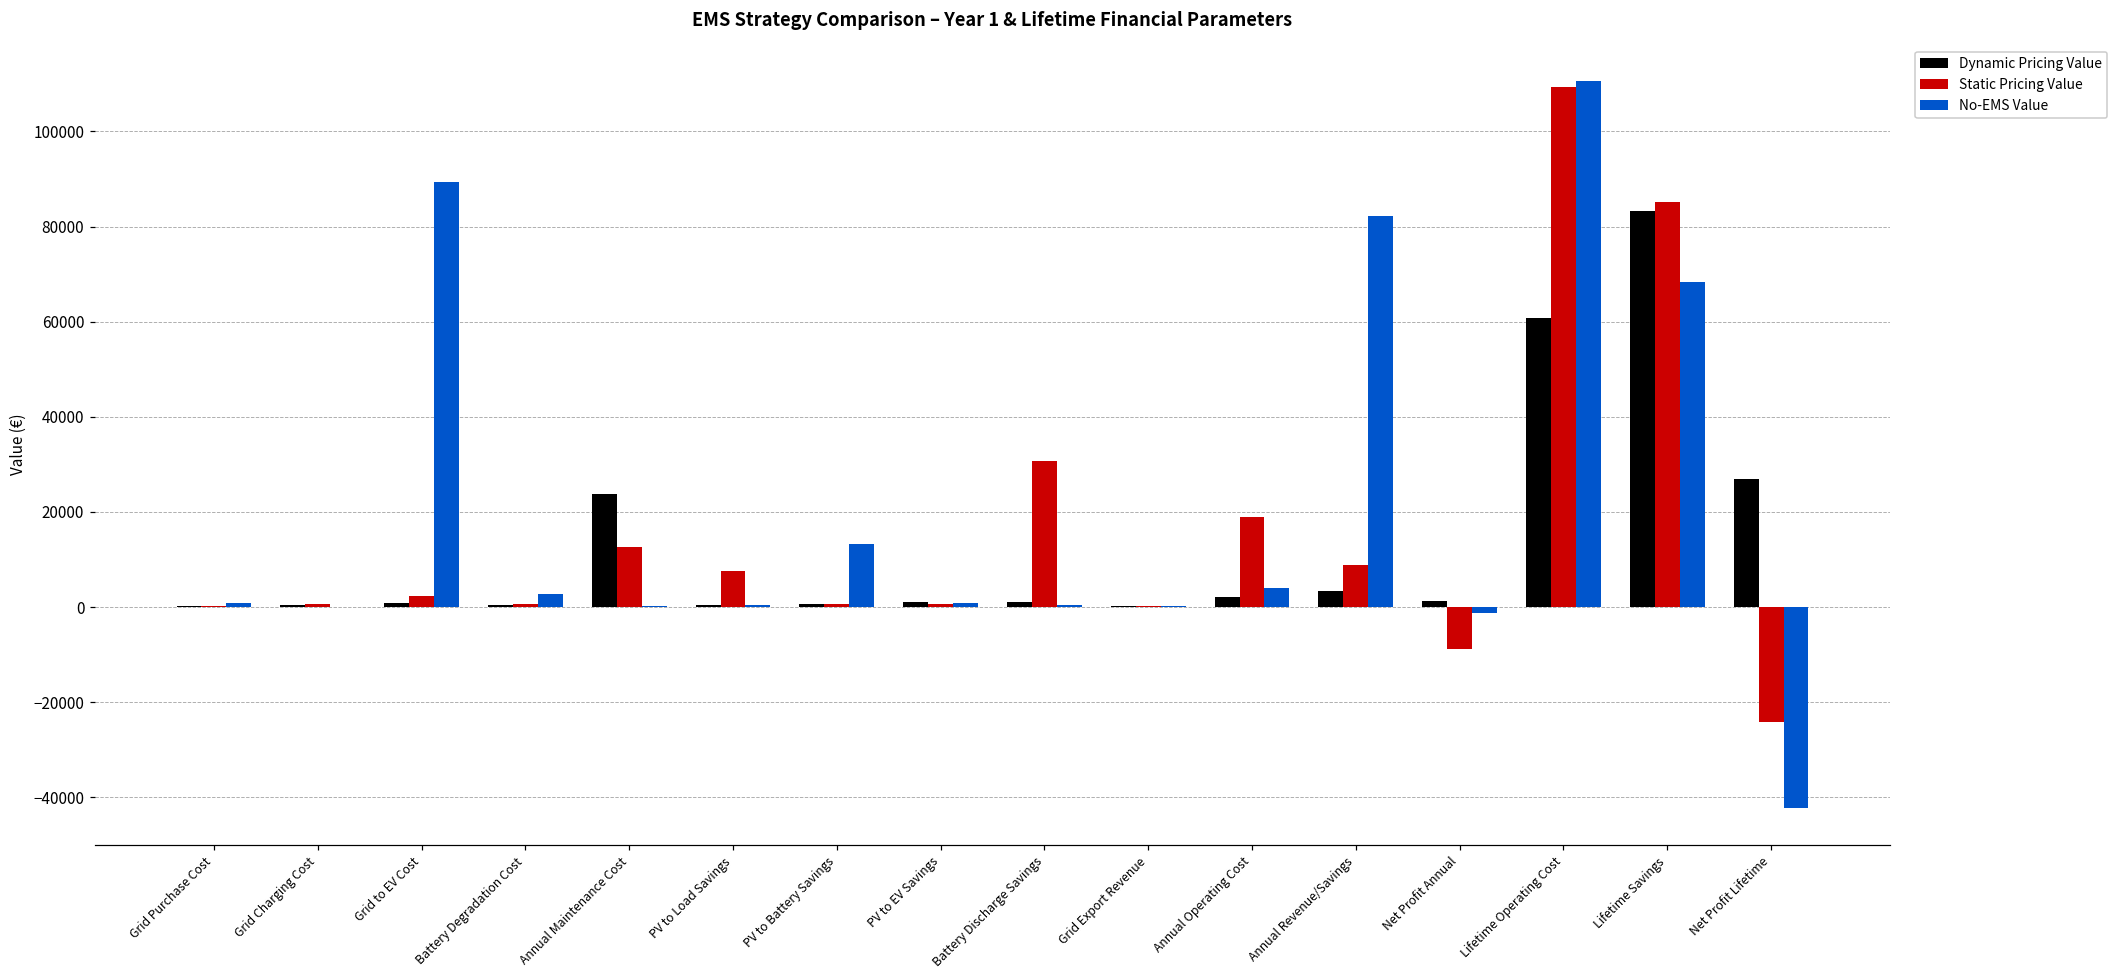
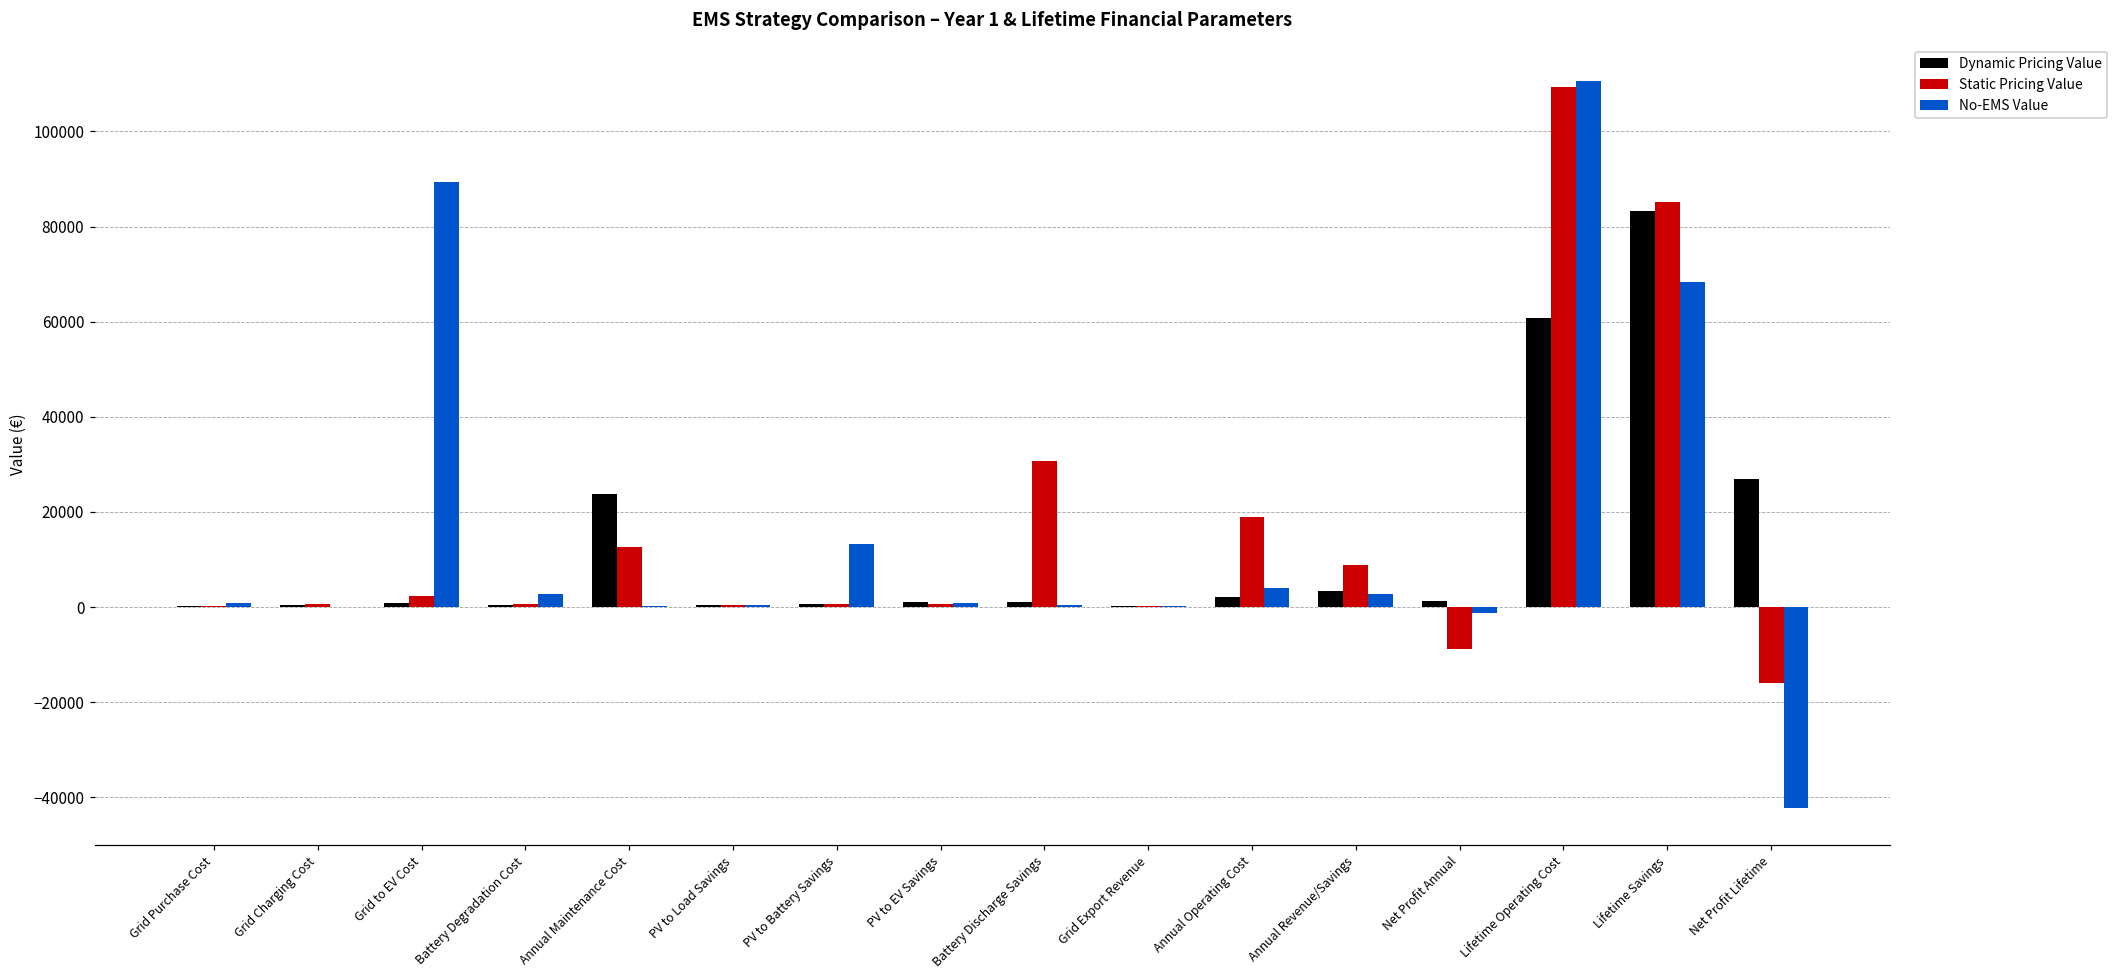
Static Pricing Value, PV to Load Savings: 7000 -> 1000
No-EMS Value, Annual Revenue/Savings: 82000 -> 3000
Static Pricing Value, Net Profit Lifetime: -24000 -> -16000
